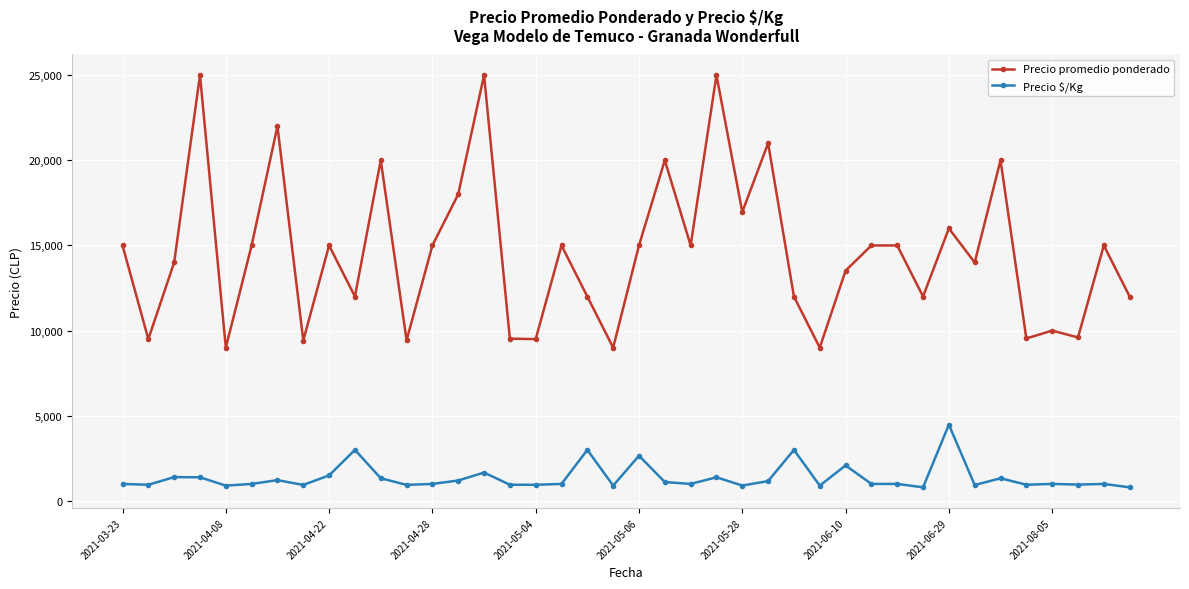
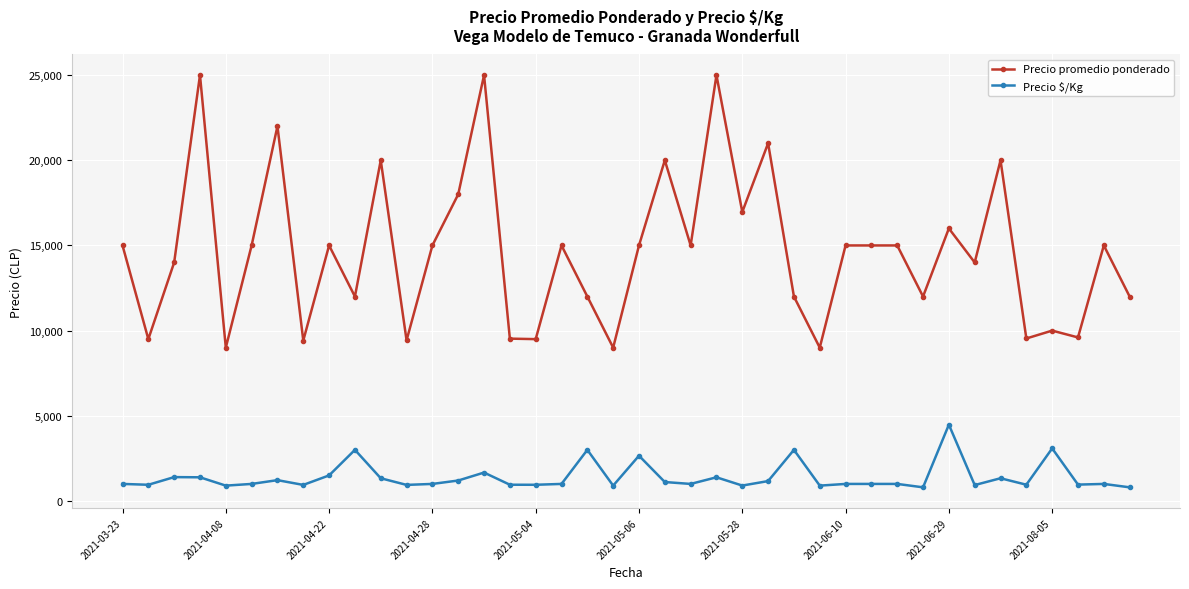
Precio promedio ponderado, 2021-06-10: 13,500 -> 15,000
Precio $/Kg, 2021-06-10: 2,100 -> 1,000
Precio $/Kg, 2021-08-05: 1,000 -> 3,100
